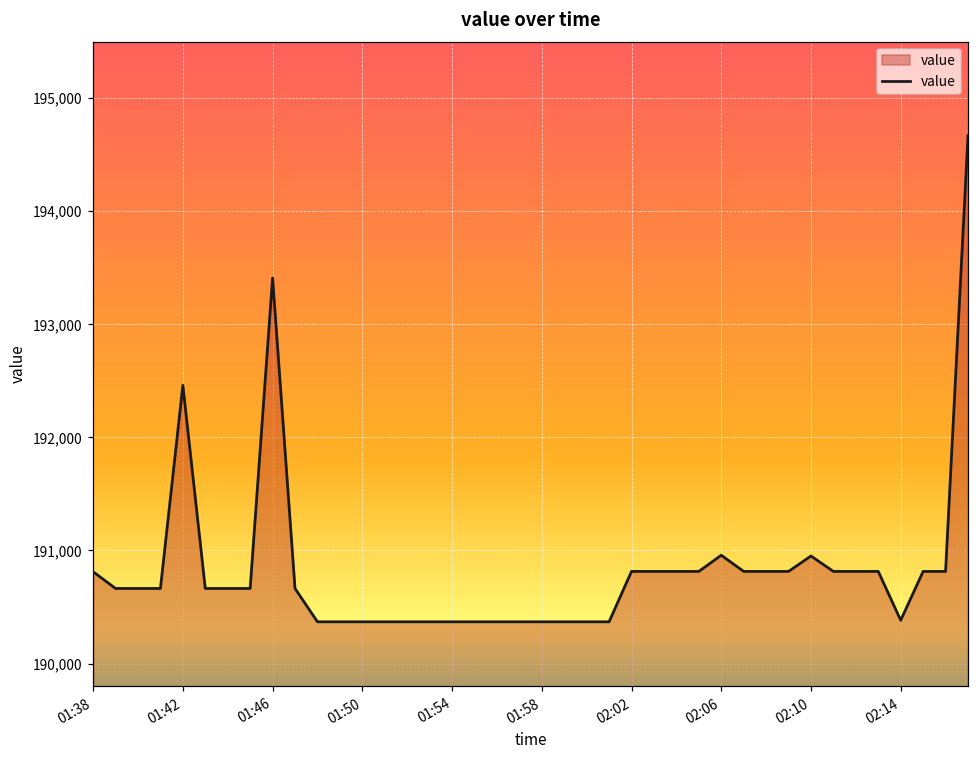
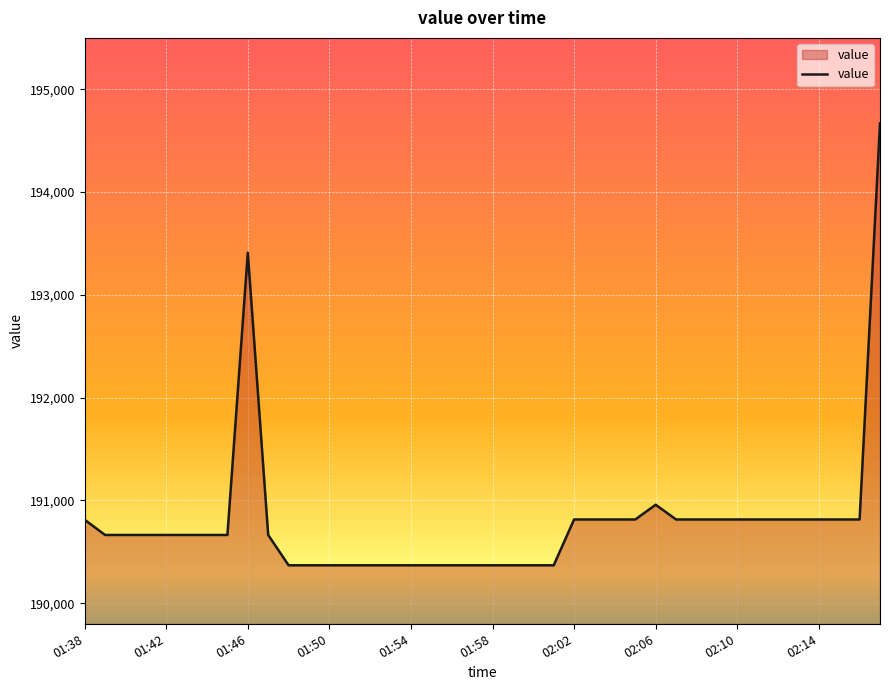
01:42: 192,460 -> 190,660
02:10: 190,950 -> 190,810
02:14: 190,380 -> 190,810
